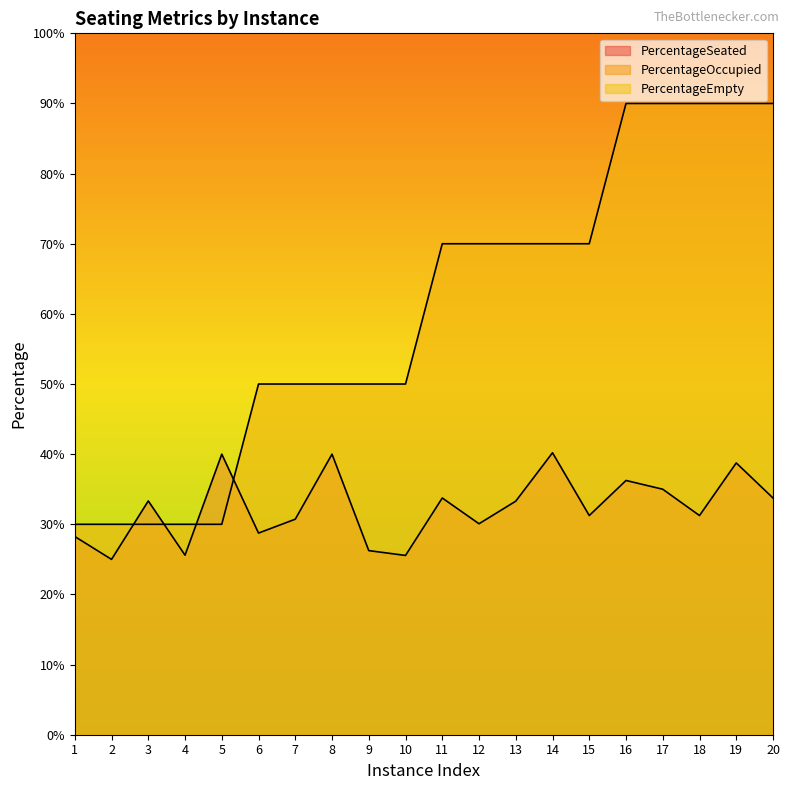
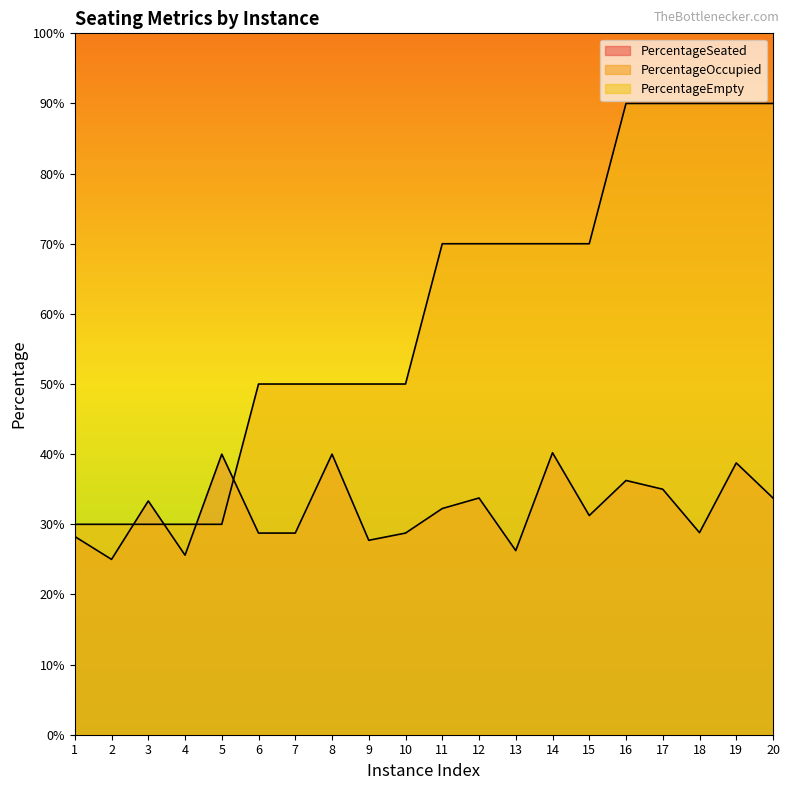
PercentageSeated, 7: 31% -> 29%
PercentageSeated, 9: 26% -> 28%
PercentageSeated, 10: 26% -> 29%
PercentageSeated, 11: 34% -> 32%
PercentageSeated, 12: 30% -> 34%
PercentageSeated, 13: 33% -> 26%
PercentageSeated, 18: 31% -> 29%
